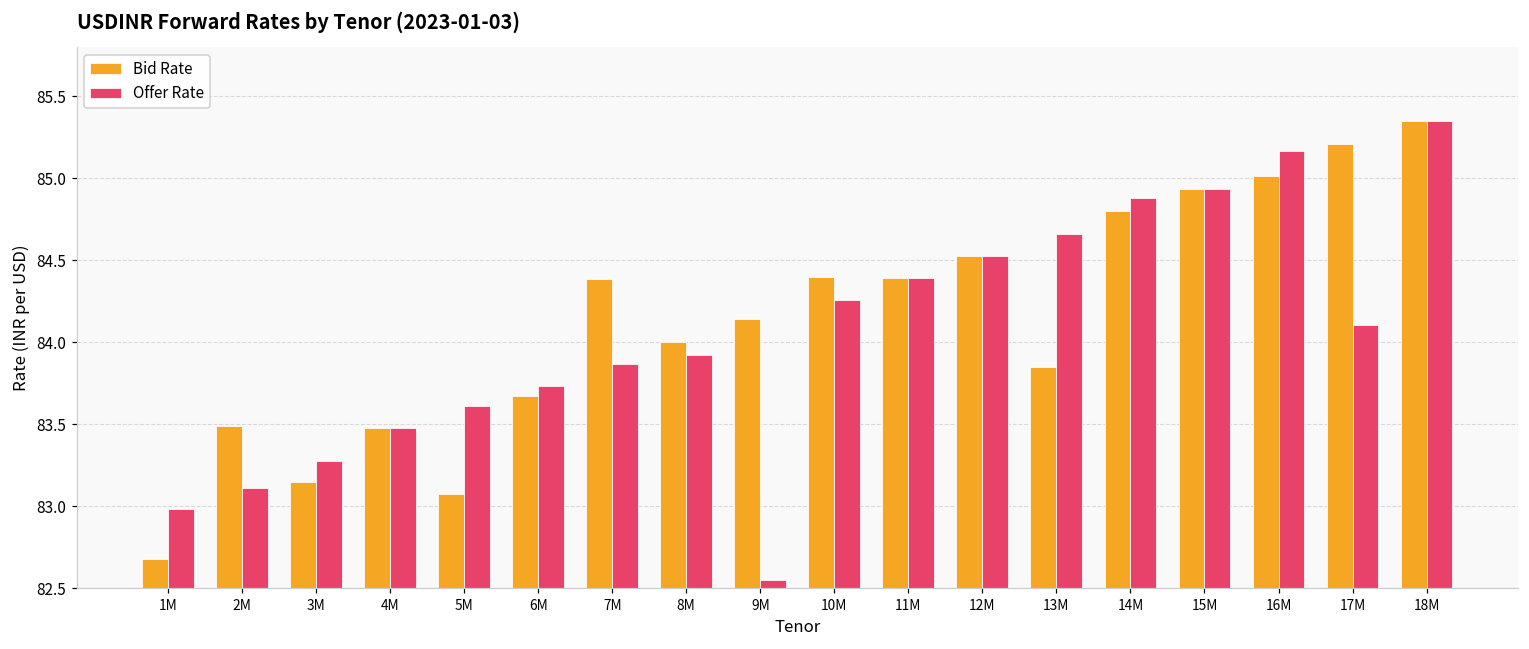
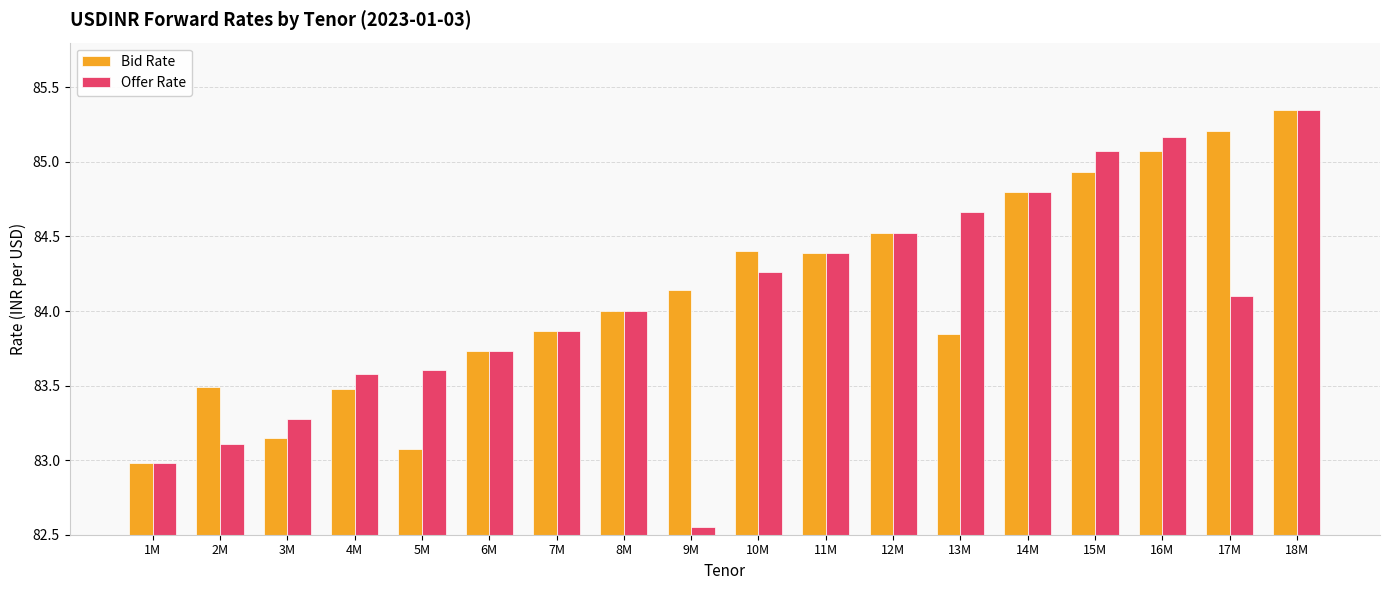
Bid Rate, 1M: 82.68 -> 82.98
Offer Rate, 4M: 83.48 -> 83.58
Bid Rate, 6M: 83.67 -> 83.73
Bid Rate, 7M: 84.38 -> 83.86
Offer Rate, 8M: 83.92 -> 84.00
Offer Rate, 14M: 84.88 -> 84.80
Offer Rate, 15M: 84.94 -> 85.07
Bid Rate, 16M: 85.01 -> 85.07
